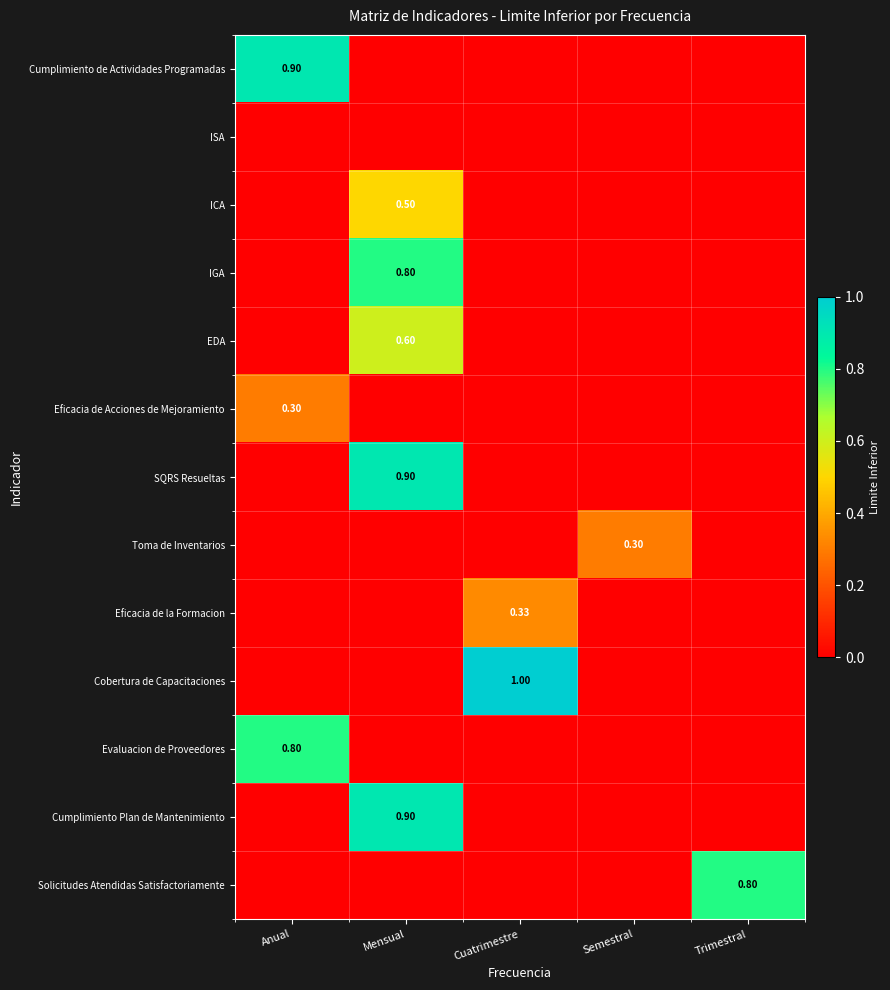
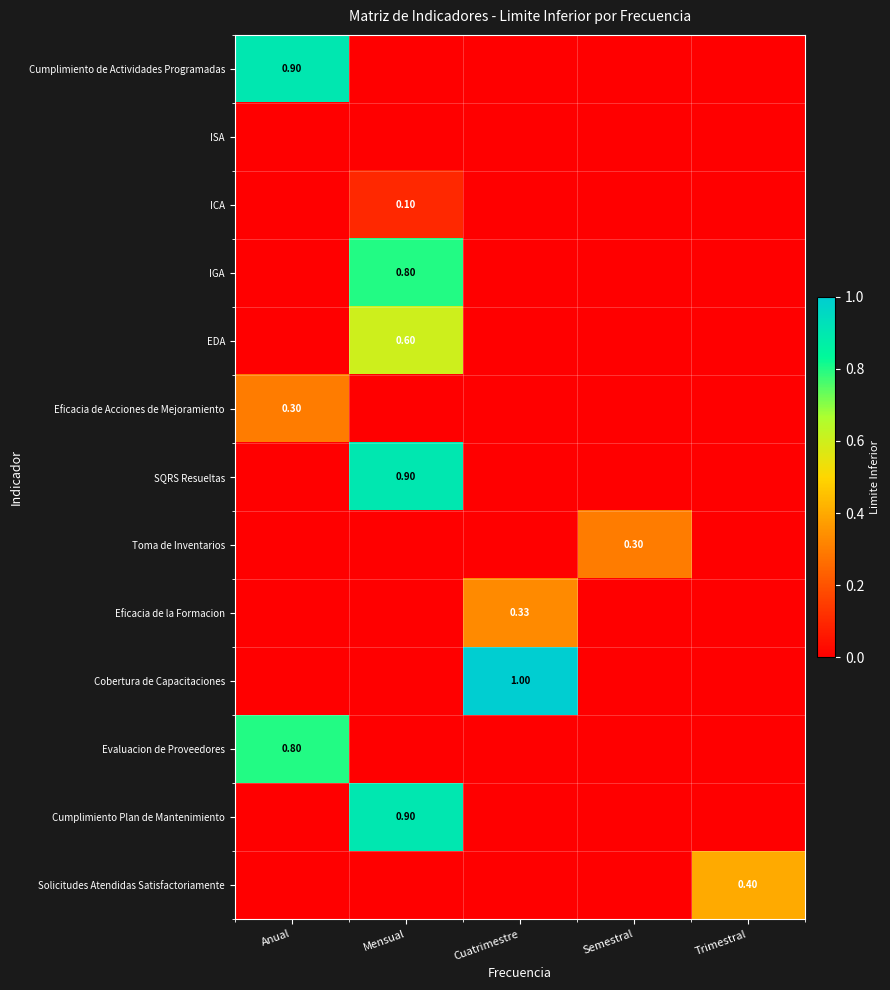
ICA, Mensual: 0.50 -> 0.10
Solicitudes Atendidas Satisfactoriamente, Trimestral: 0.80 -> 0.40
